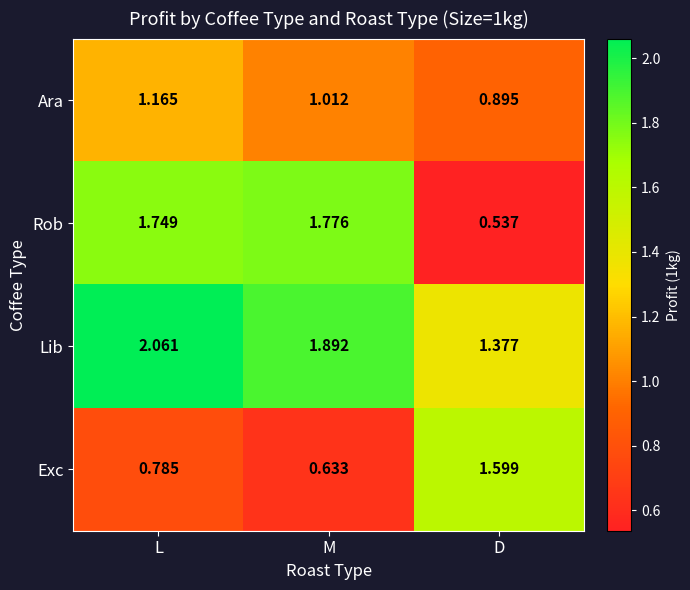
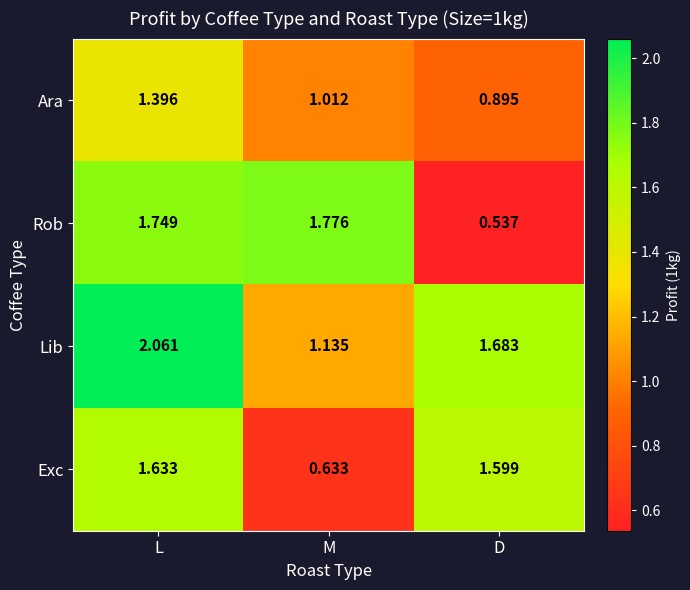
Ara, L: 1.165 -> 1.396
Lib, M: 1.892 -> 1.135
Lib, D: 1.377 -> 1.683
Exc, L: 0.785 -> 1.633
